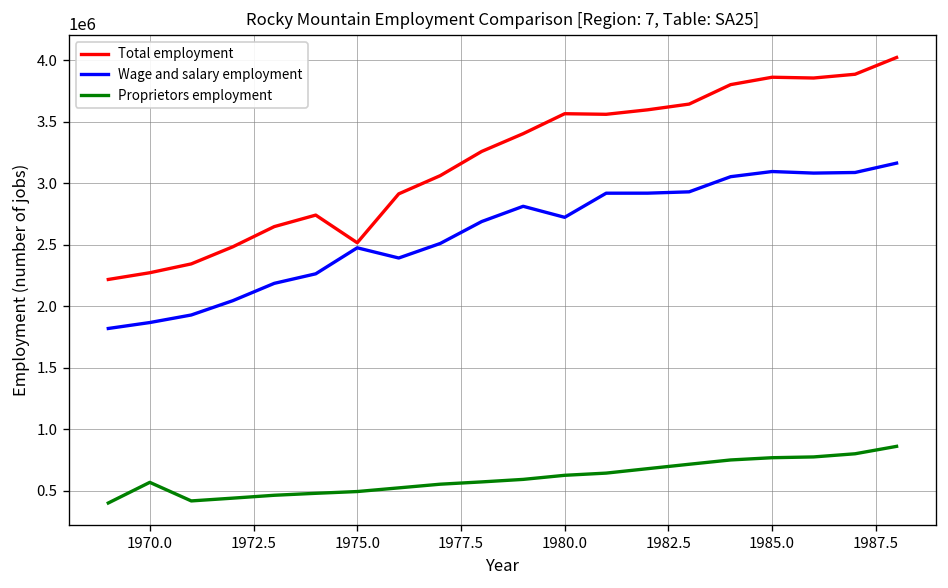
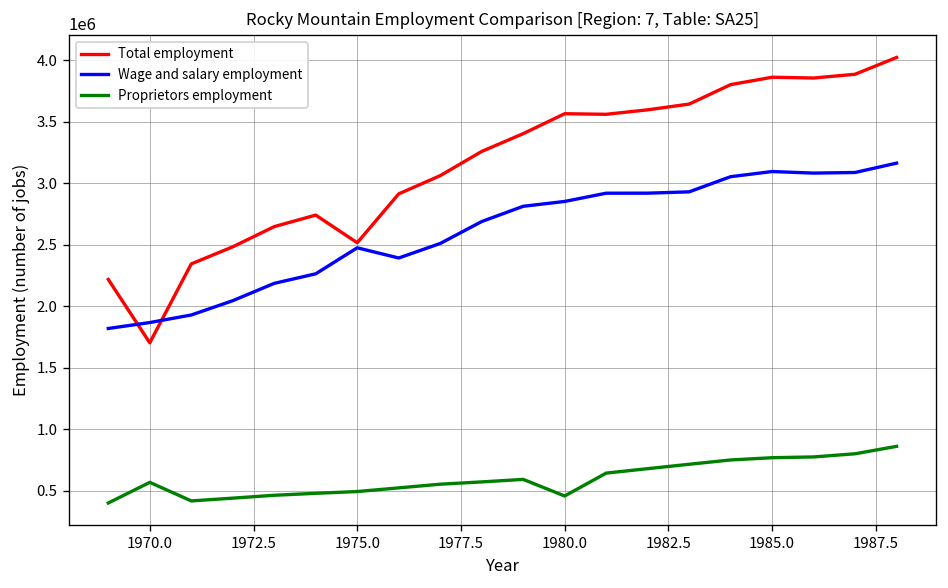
Total employment, 1970.0: 2270000 -> 1700000
Wage and salary employment, 1980.0: 2720000 -> 2850000
Proprietors employment, 1980.0: 620000 -> 460000
